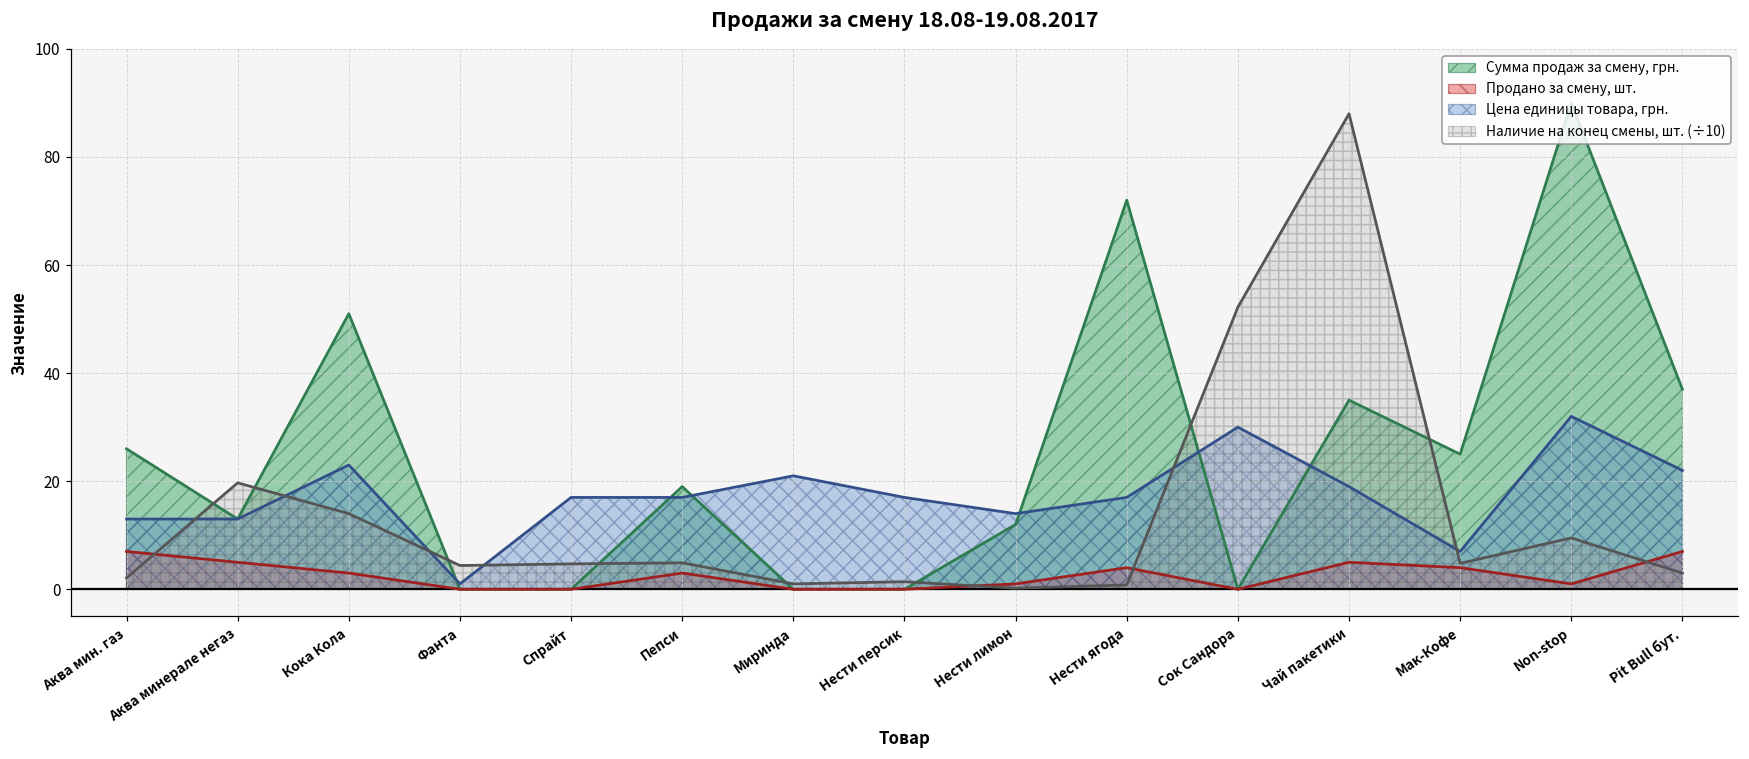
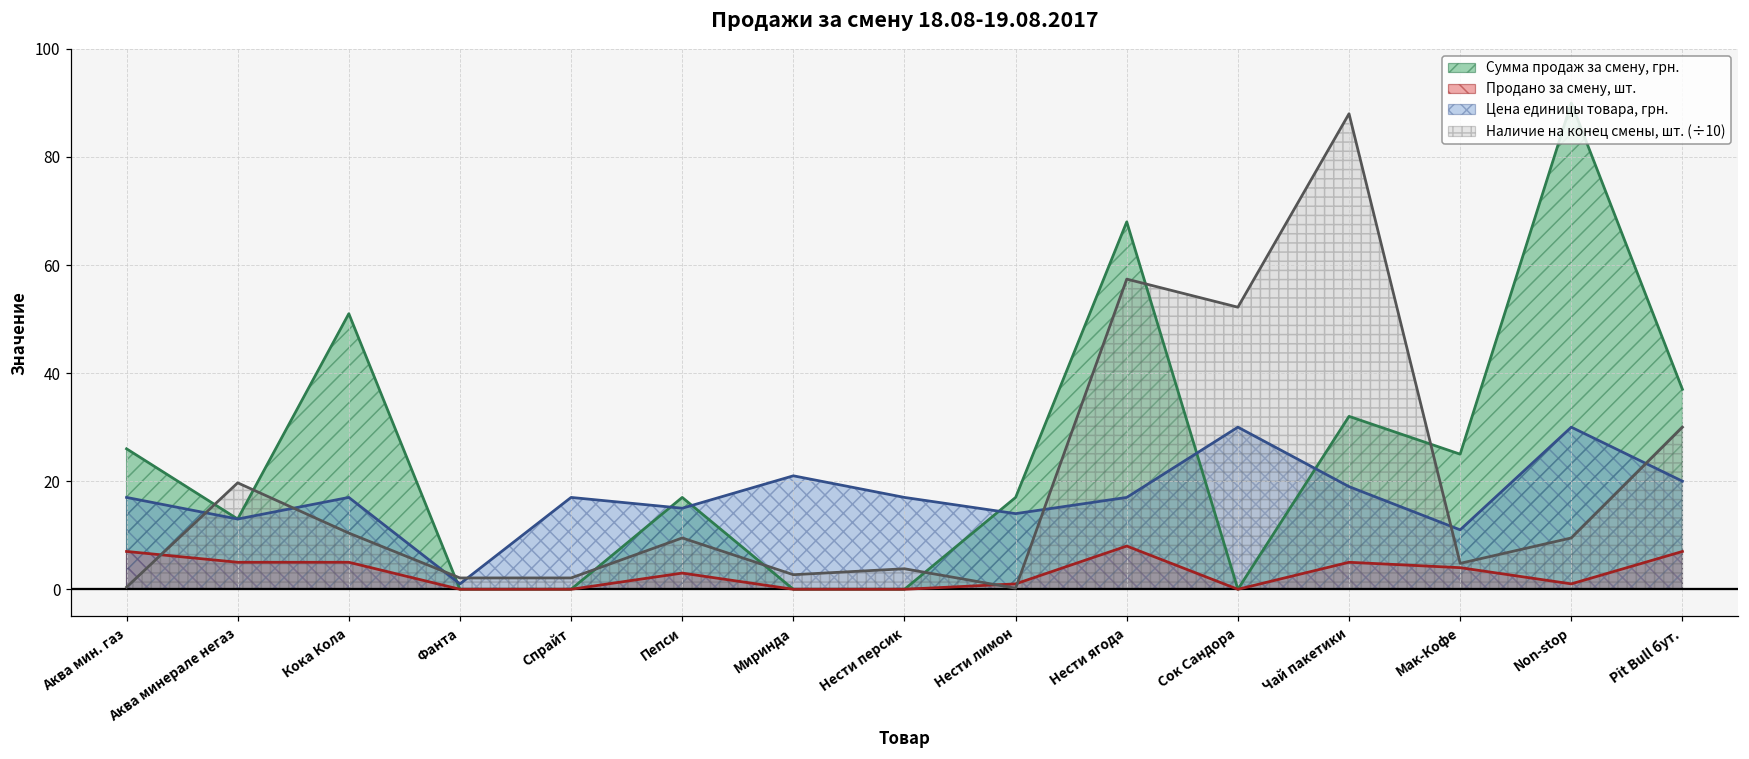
Цена единицы товара, грн., Аква мин. газ: 13 -> 17
Наличие на конец смены, шт. (÷10), Аква мин. газ: 2 -> 0
Продано за смену, шт., Кока Кола: 3 -> 5
Цена единицы товара, грн., Кока Кола: 23 -> 17
Наличие на конец смены, шт. (÷10), Кока Кола: 14 -> 10
Наличие на конец смены, шт. (÷10), Фанта: 4 -> 2
Наличие на конец смены, шт. (÷10), Спрайт: 5 -> 2
Сумма продаж за смену, грн., Пепси: 19 -> 17
Цена единицы товара, грн., Пепси: 17 -> 15
Наличие на конец смены, шт. (÷10), Пепси: 5 -> 10
Наличие на конец смены, шт. (÷10), Миринда: 1 -> 3
Наличие на конец смены, шт. (÷10), Нести персик: 1 -> 4
Сумма продаж за смену, грн., Нести лимон: 12 -> 17
Сумма продаж за смену, грн., Нести ягода: 72 -> 68
Продано за смену, шт., Нести ягода: 4 -> 8
Наличие на конец смены, шт. (÷10), Нести ягода: 1 -> 57
Сумма продаж за смену, грн., Чай пакетики: 35 -> 32
Цена единицы товара, грн., Мак-Кофе: 7 -> 11
Цена единицы товара, грн., Non-stop: 32 -> 30
Цена единицы товара, грн., Pit Bull бут.: 22 -> 20
Наличие на конец смены, шт. (÷10), Pit Bull бут.: 3 -> 30
